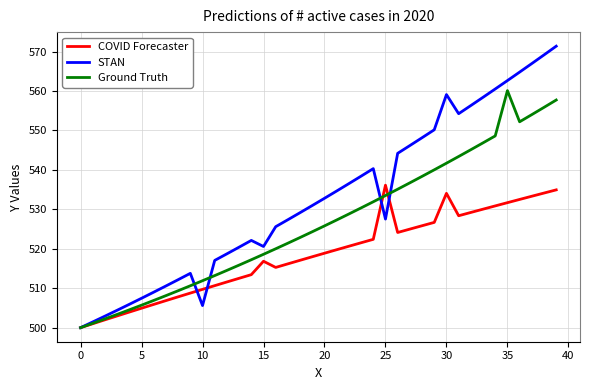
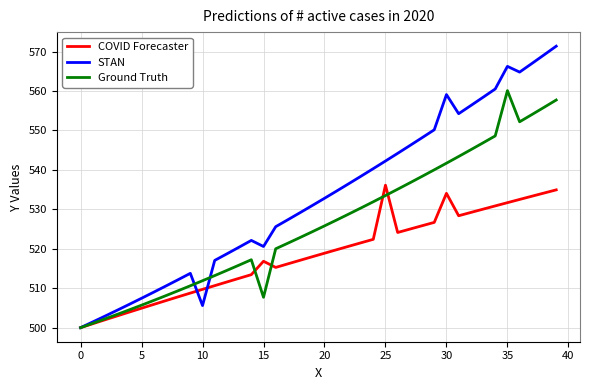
Ground Truth, 15: 519 -> 508
STAN, 25: 528 -> 542
STAN, 35: 563 -> 566
